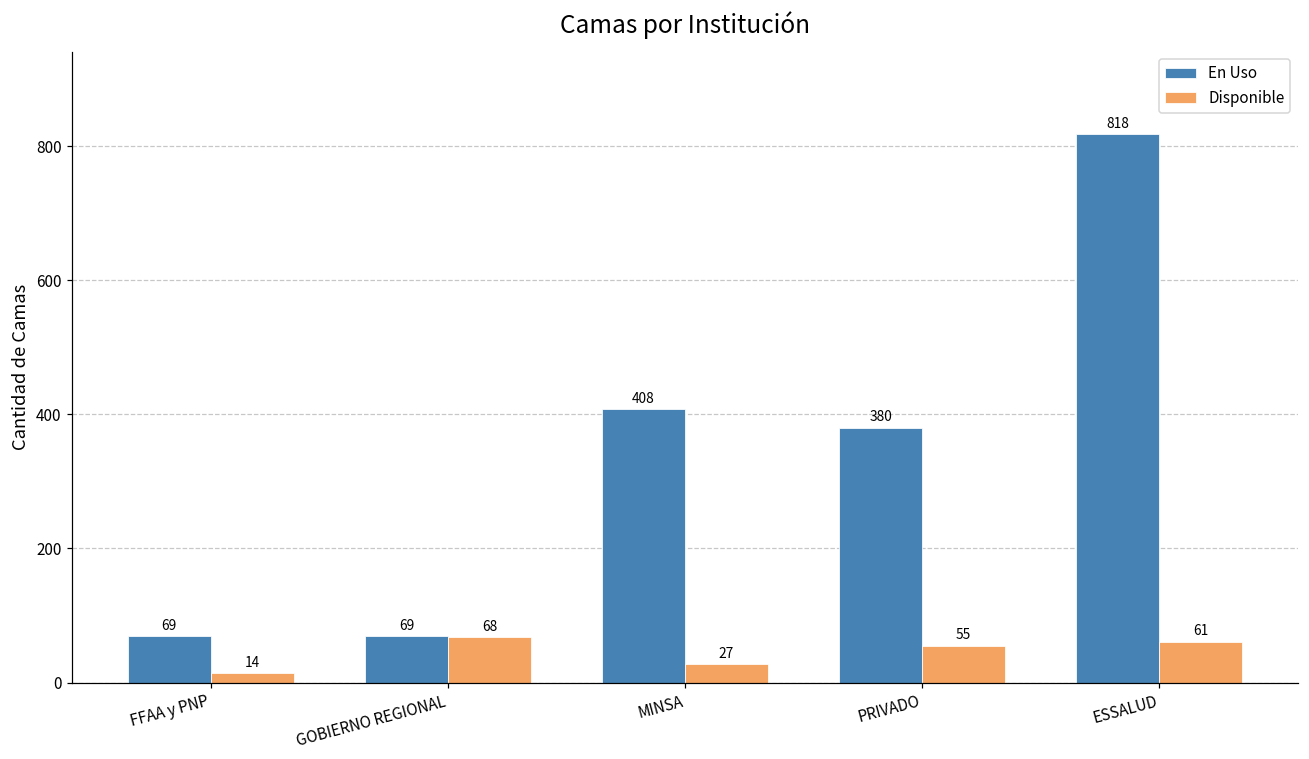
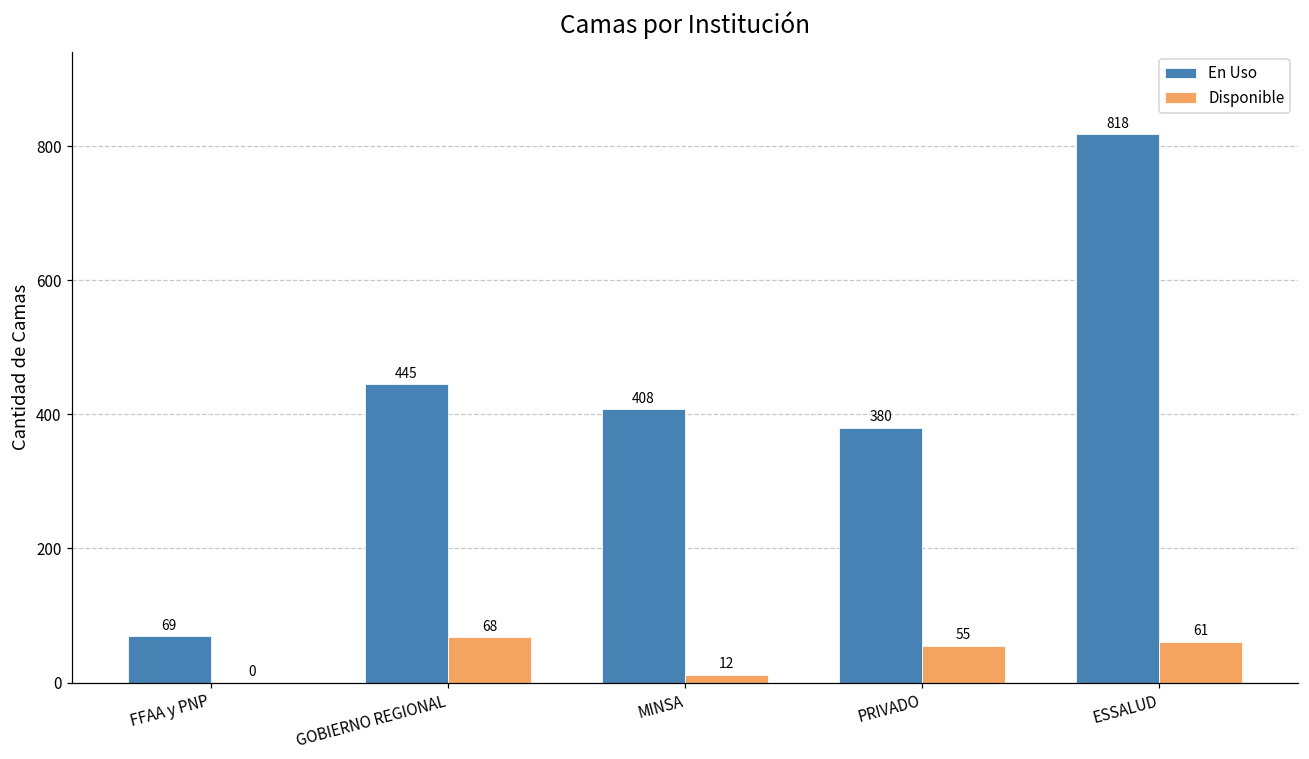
Disponible, FFAA y PNP: 14 -> 0
En Uso, GOBIERNO REGIONAL: 69 -> 445
Disponible, MINSA: 27 -> 12
